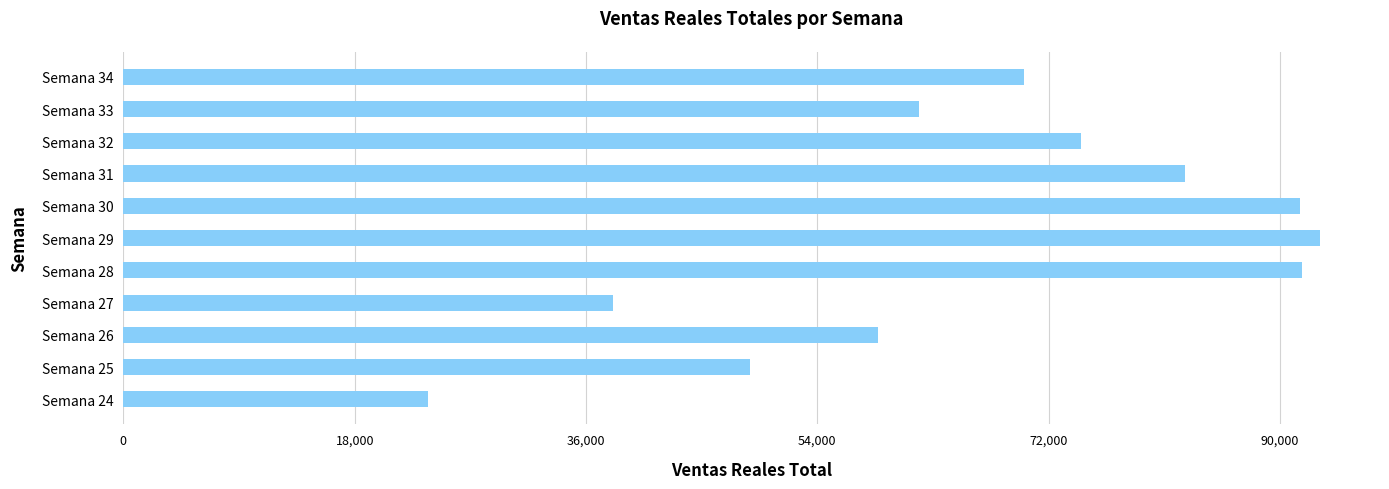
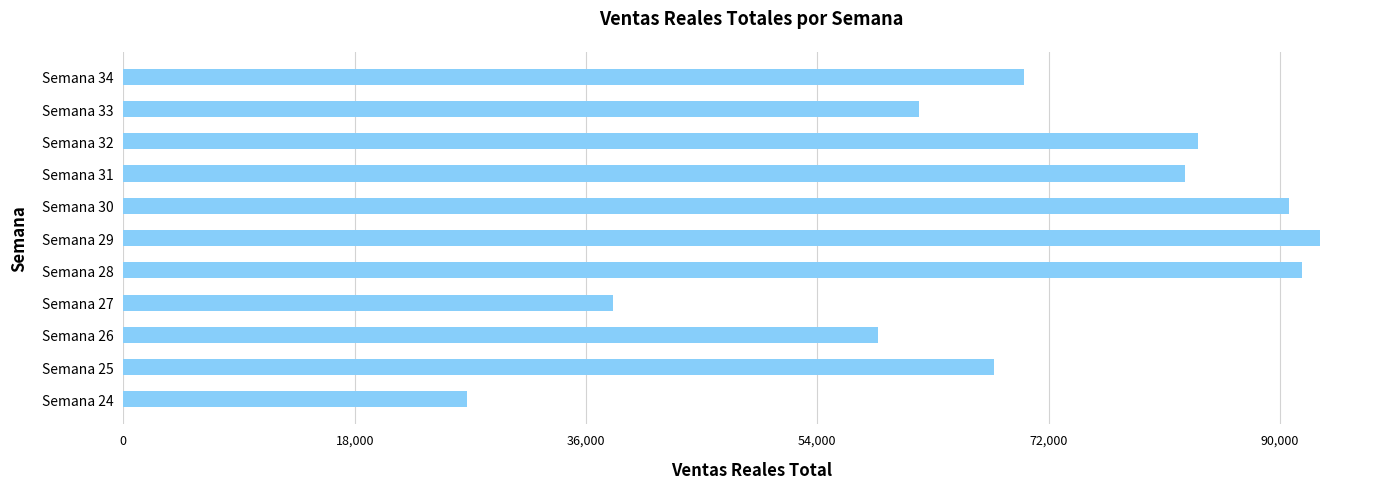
Semana 32: 74,600 -> 83,700
Semana 30: 91,500 -> 90,700
Semana 25: 48,800 -> 67,800
Semana 24: 23,700 -> 26,700
